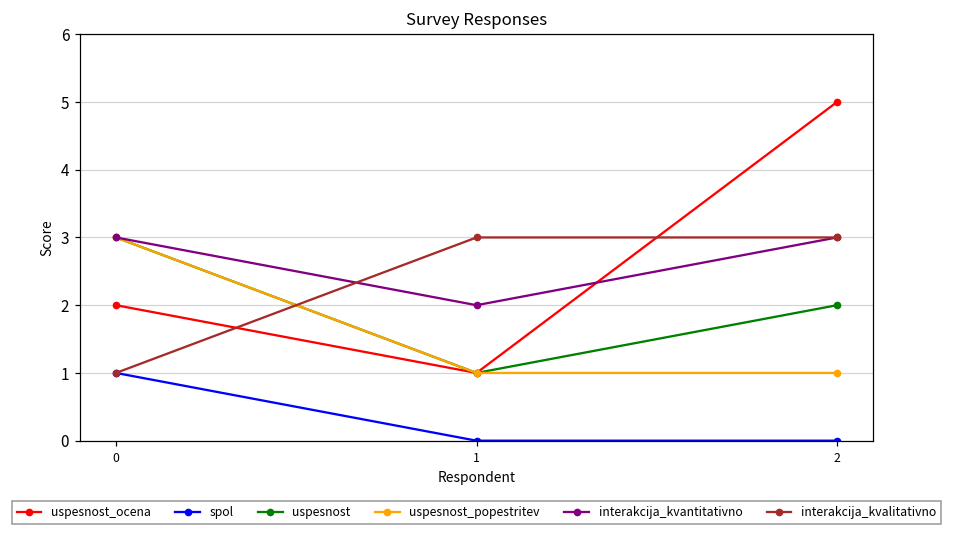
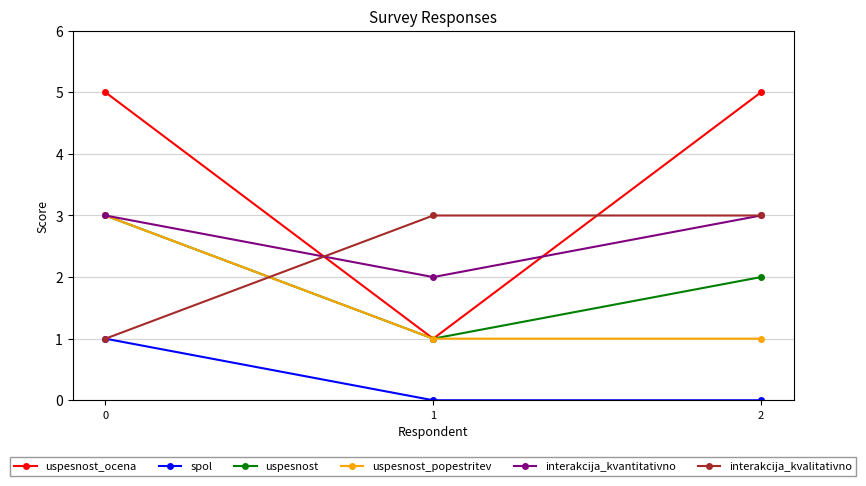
uspesnost_ocena, 0: 2 -> 5
